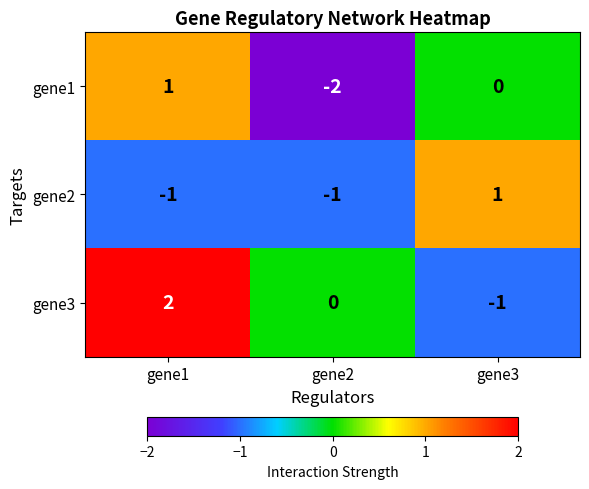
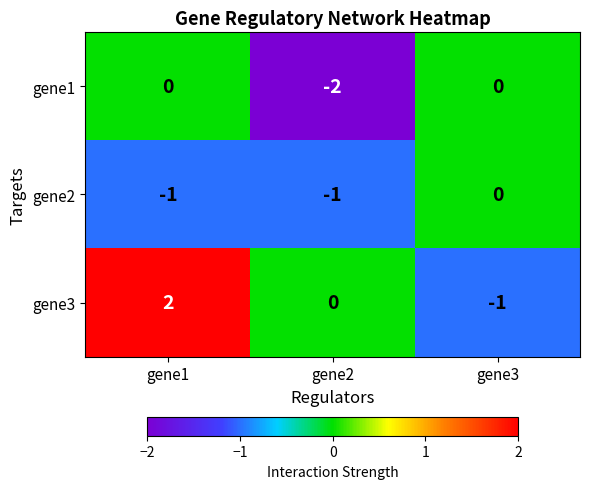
gene1, gene1: 1 -> 0
gene2, gene3: 1 -> 0
